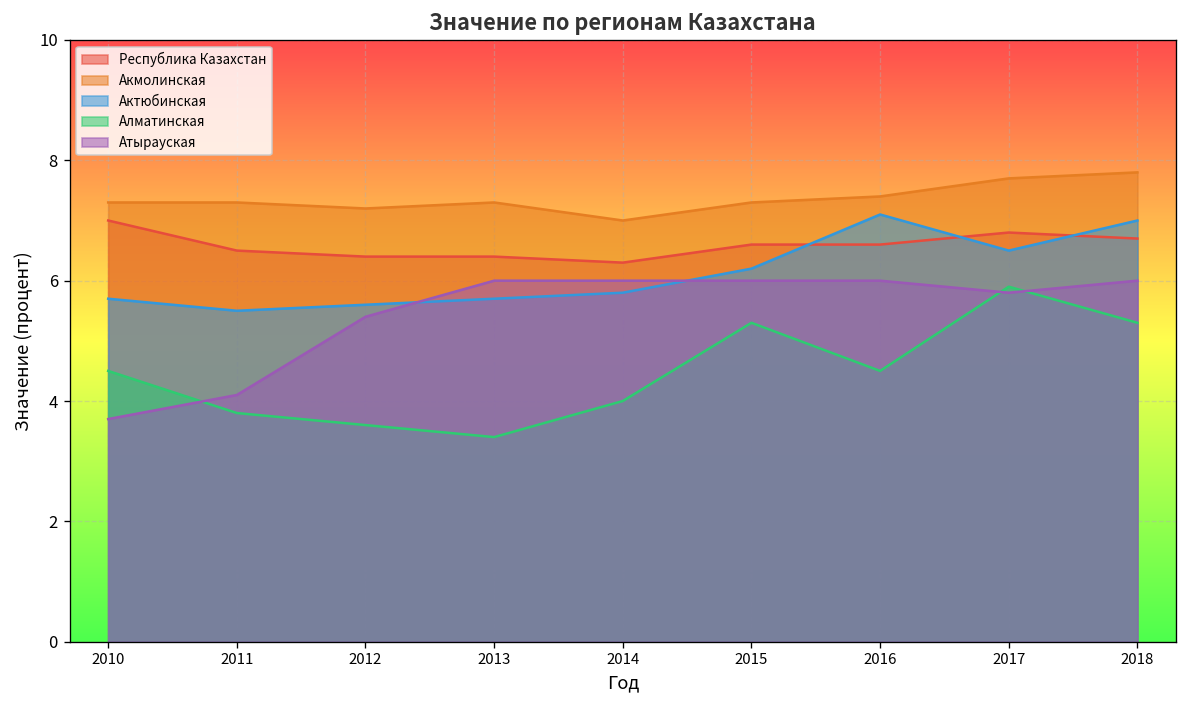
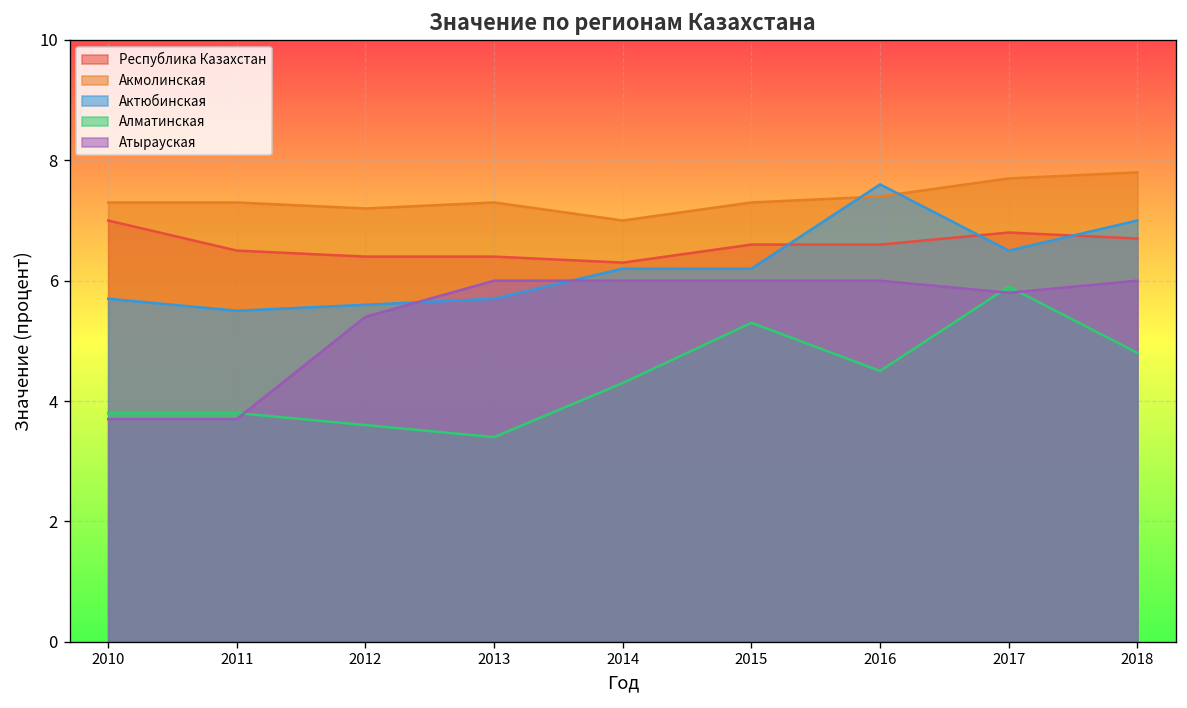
Алматинская, 2010: 4.5 -> 3.8
Атырауская, 2011: 4.1 -> 3.7
Актюбинская, 2014: 5.8 -> 6.2
Алматинская, 2014: 4.0 -> 4.3
Актюбинская, 2016: 7.1 -> 7.6
Алматинская, 2018: 5.3 -> 4.8
